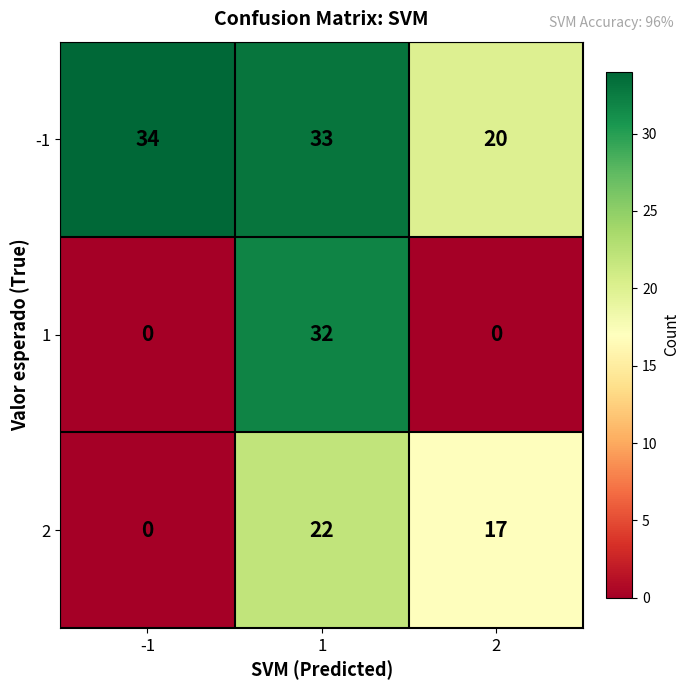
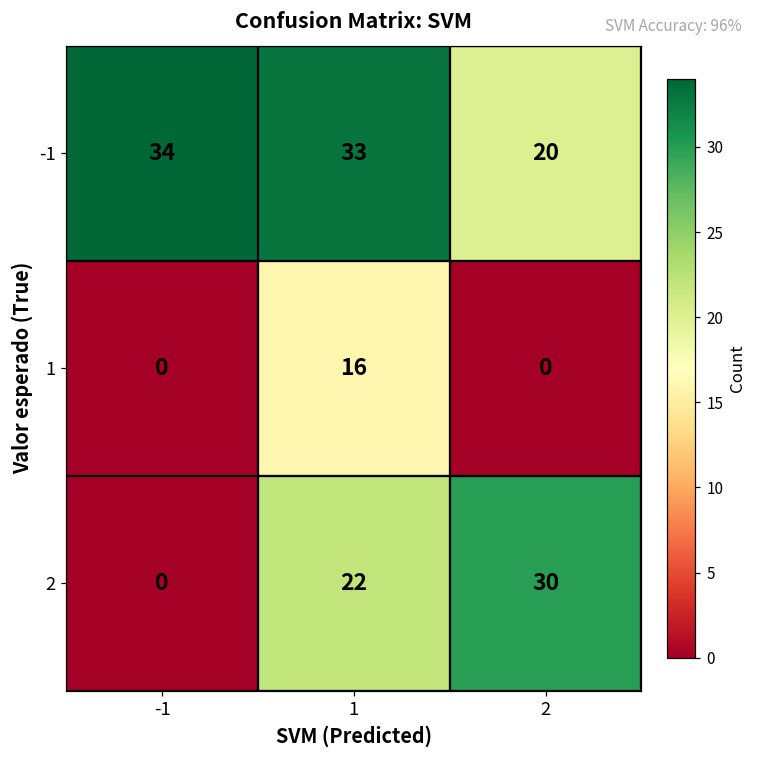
1, 1: 32 -> 16
2, 2: 17 -> 30
